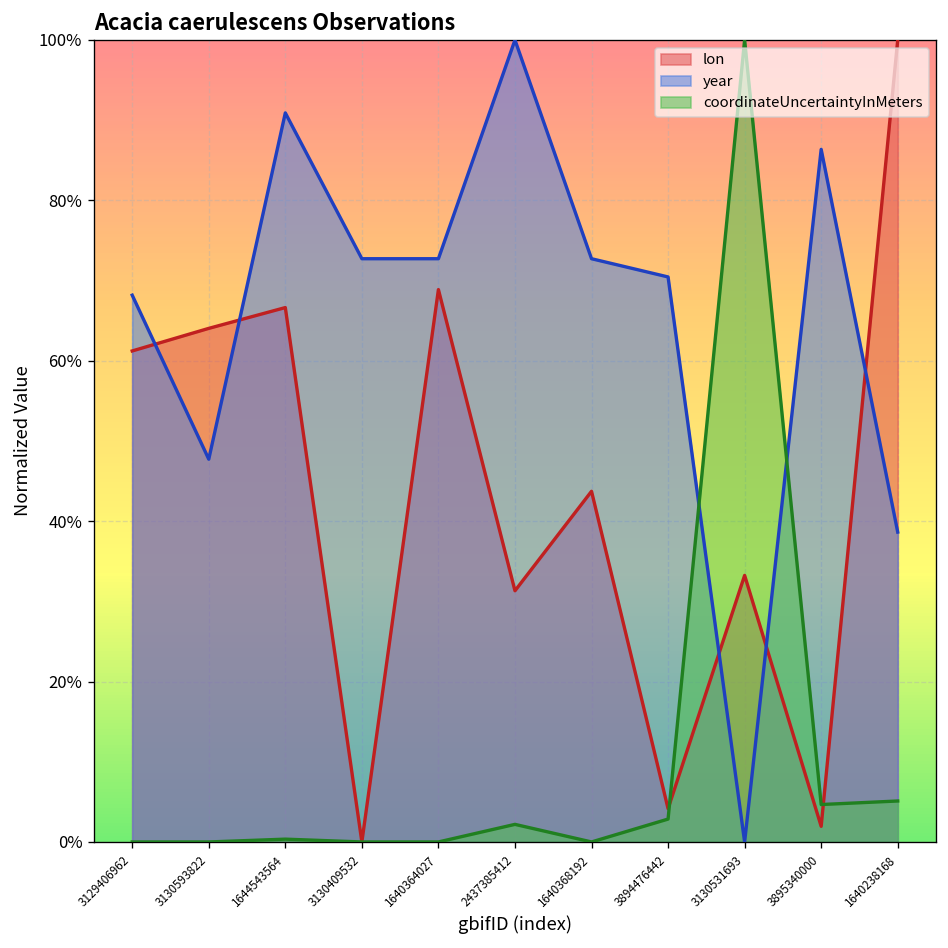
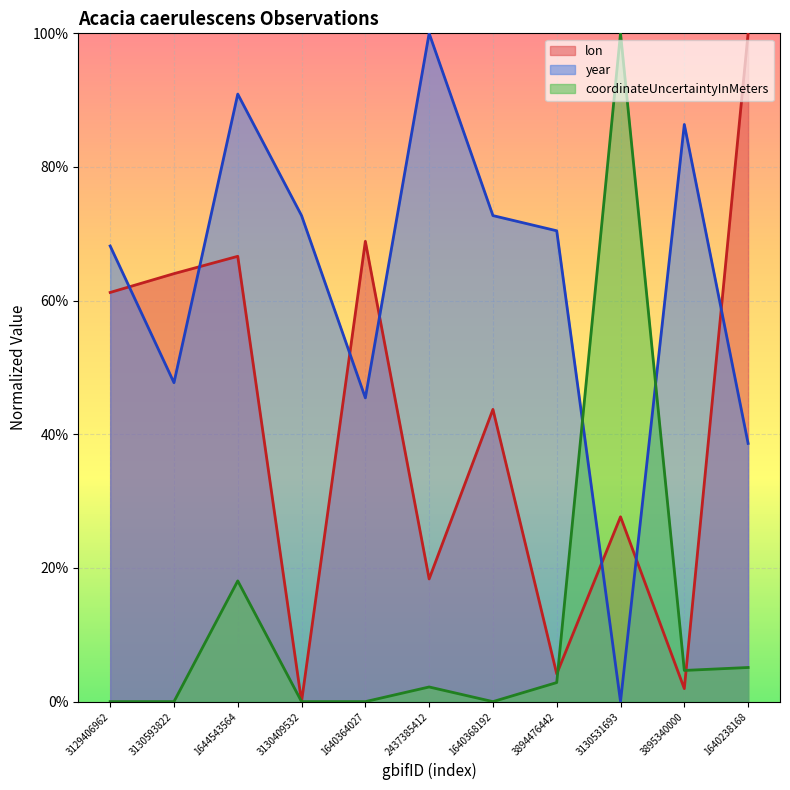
coordinateUncertaintyInMeters, 1644543564: 0% -> 18%
year, 1640364027: 73% -> 45%
lon, 2437385412: 31% -> 18%
lon, 3130531693: 33% -> 28%
